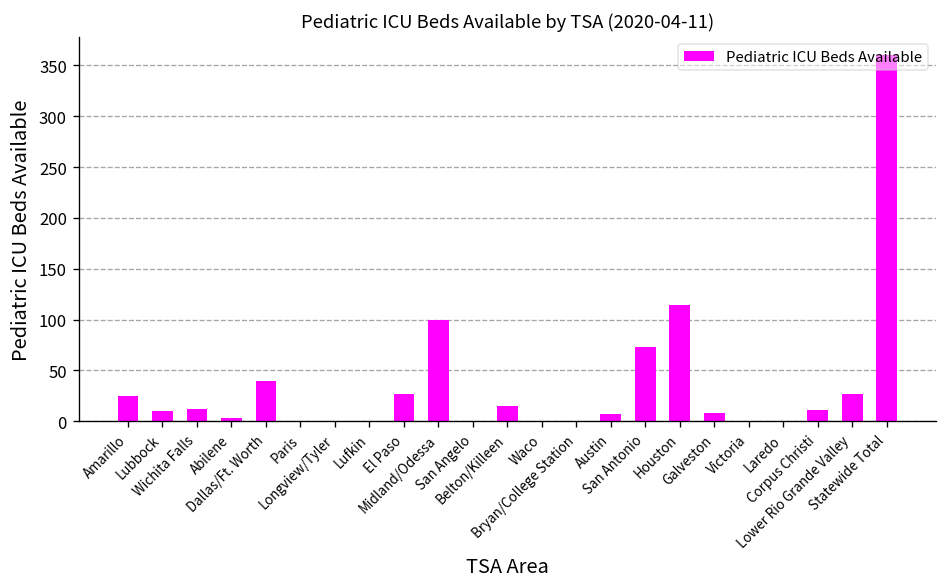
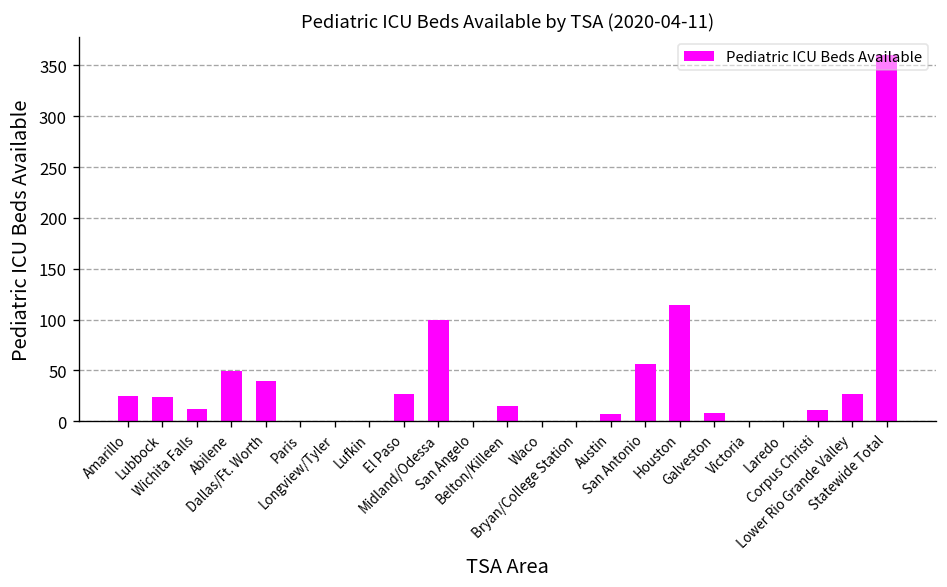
Lubbock: 10 -> 20
Abilene: 0 -> 50
San Antonio: 70 -> 60
